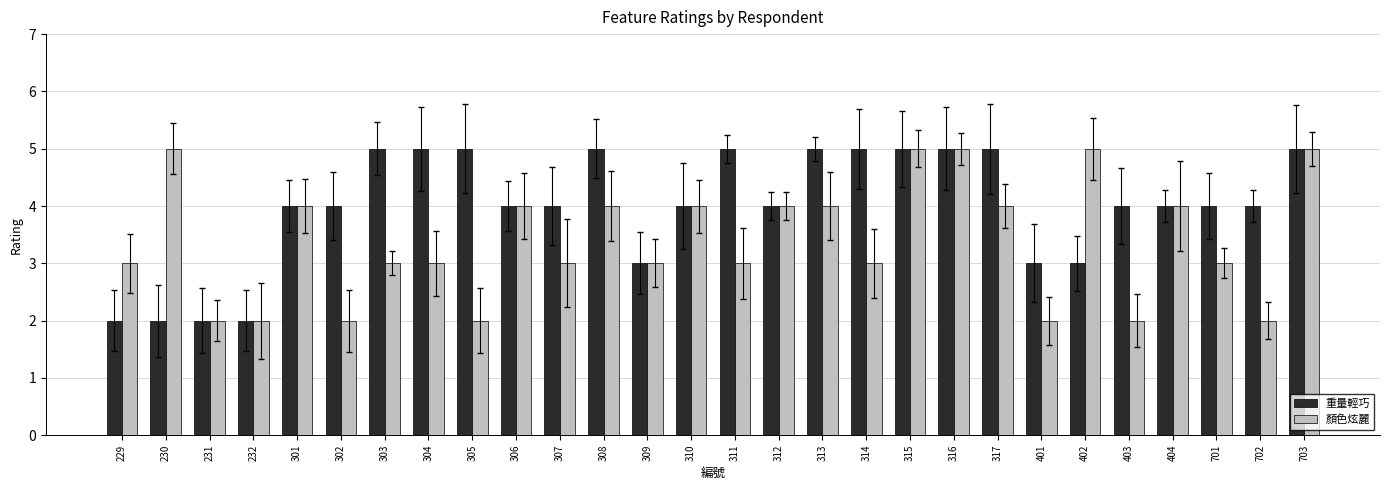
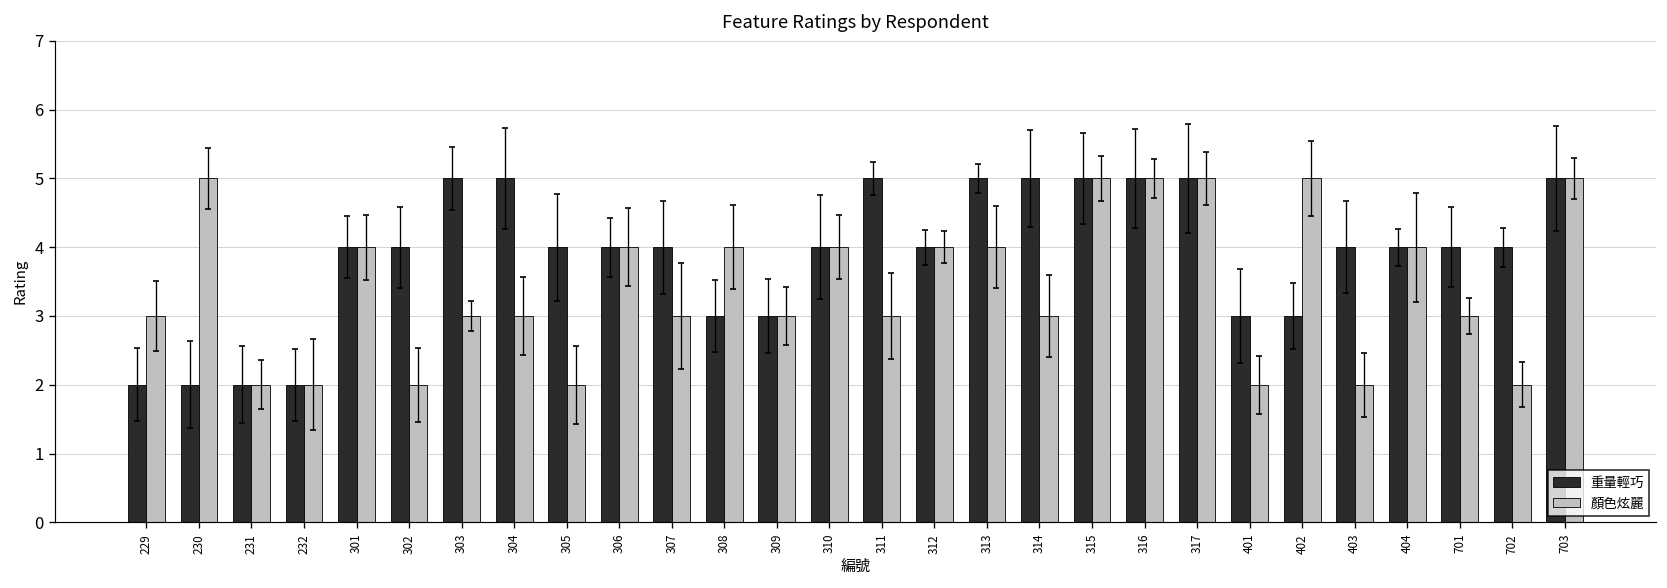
重量輕巧, 305: 5 -> 4
重量輕巧, 308: 5 -> 3
顏色炫麗, 317: 4 -> 5
